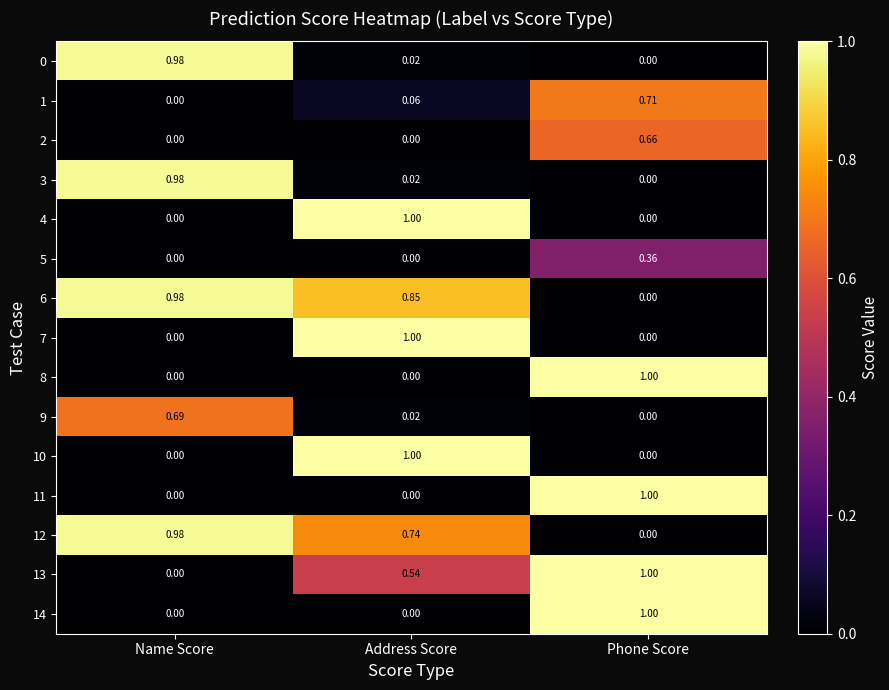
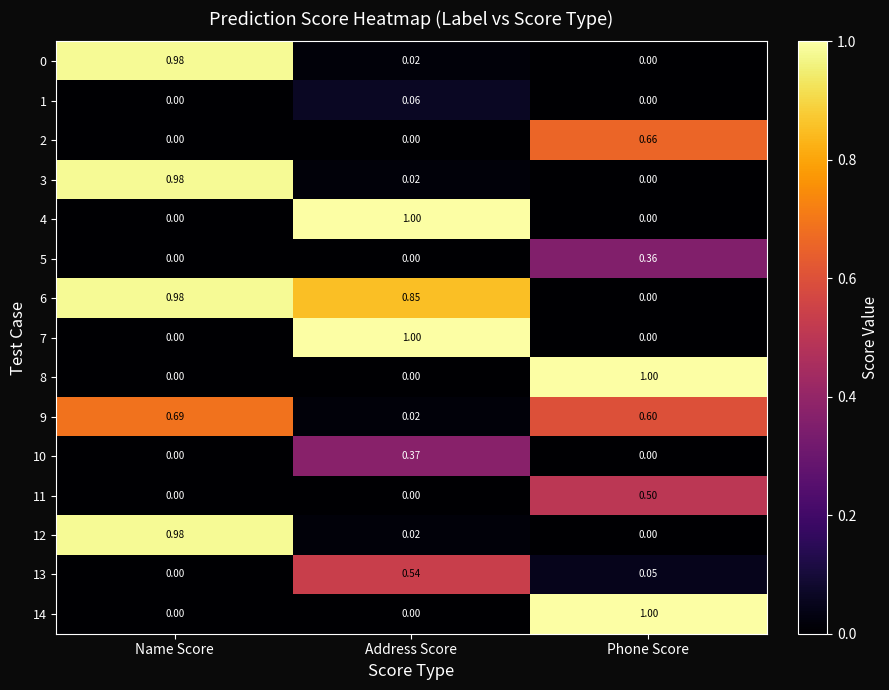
1, Phone Score: 0.71 -> 0.00
9, Phone Score: 0.00 -> 0.60
10, Address Score: 1.00 -> 0.37
11, Phone Score: 1.00 -> 0.50
12, Address Score: 0.74 -> 0.02
13, Phone Score: 1.00 -> 0.05
